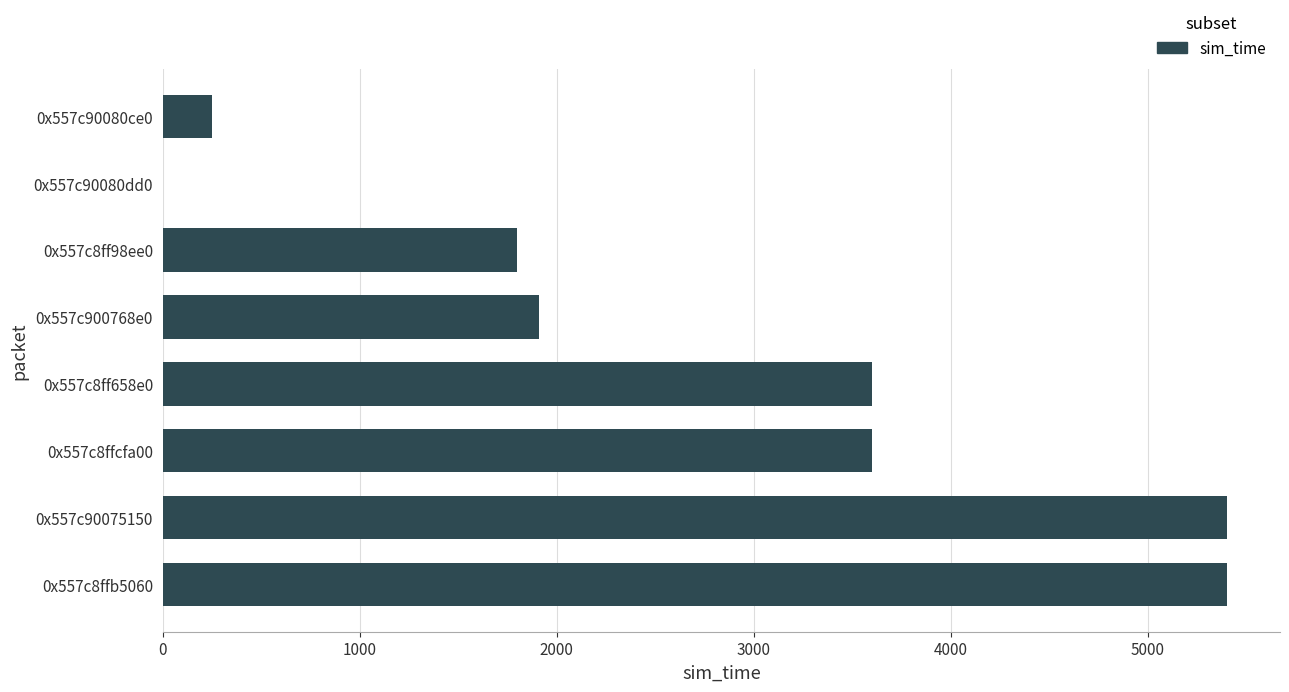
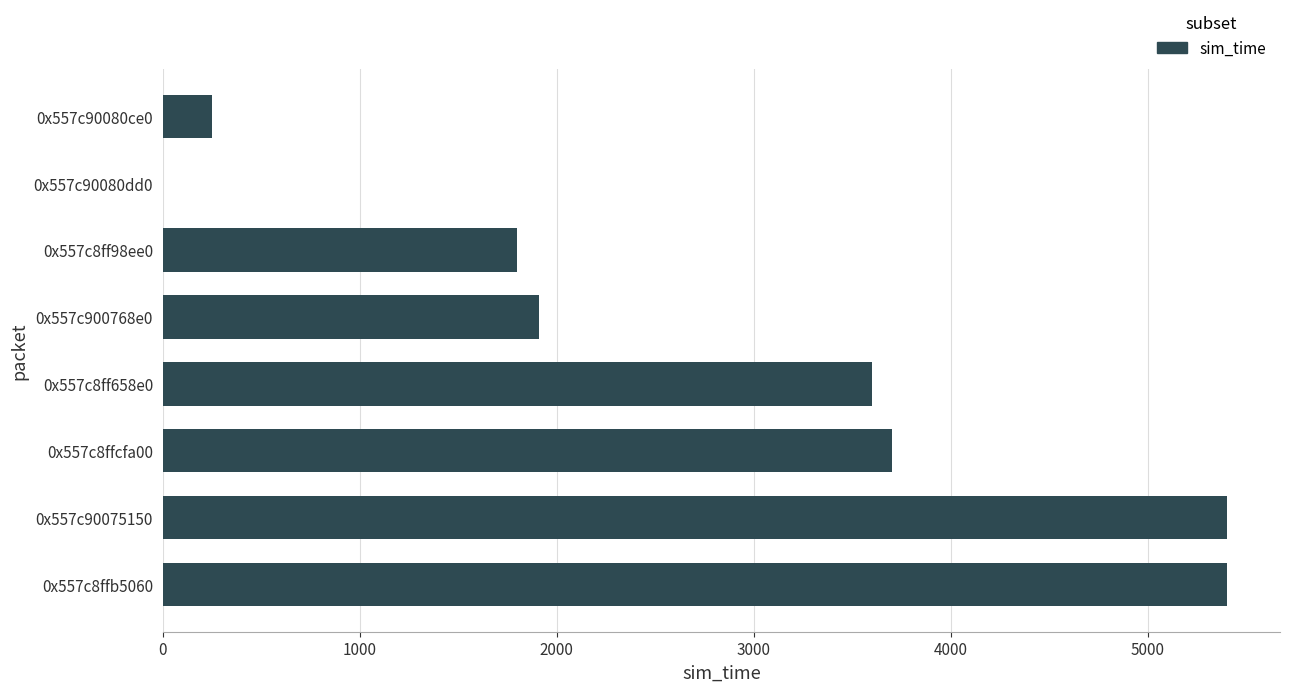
0x557c8ffcfa00: 3600 -> 3700
